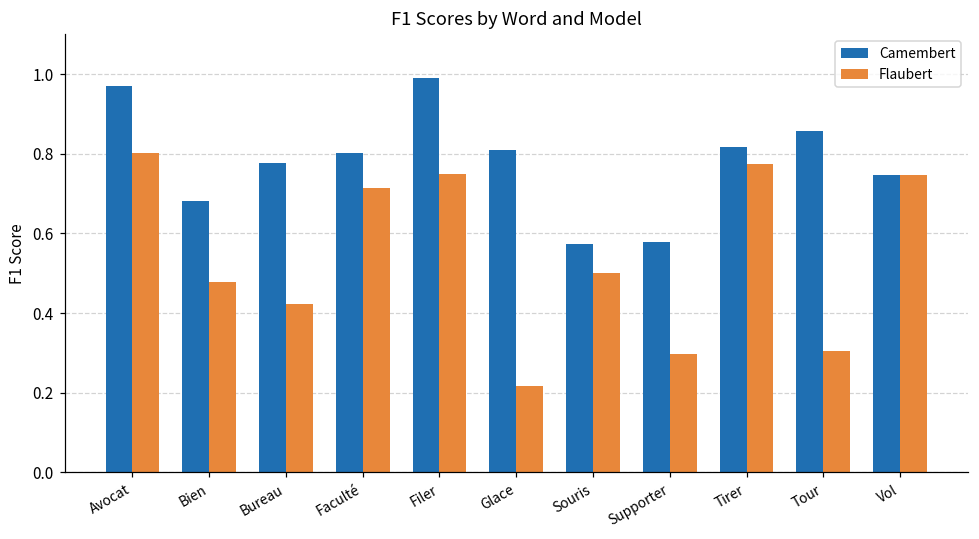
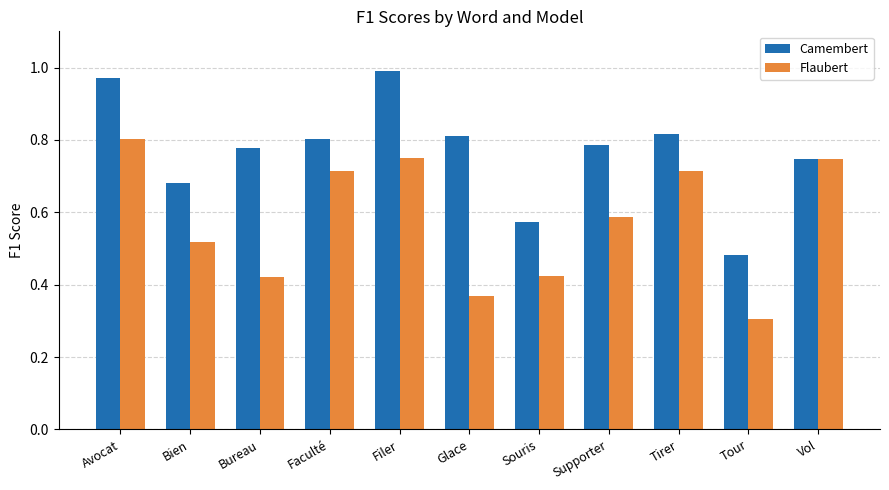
Flaubert, Bien: 0.48 -> 0.52
Flaubert, Glace: 0.22 -> 0.37
Flaubert, Souris: 0.50 -> 0.42
Camembert, Supporter: 0.58 -> 0.79
Flaubert, Supporter: 0.30 -> 0.59
Flaubert, Tirer: 0.77 -> 0.72
Camembert, Tour: 0.86 -> 0.48
